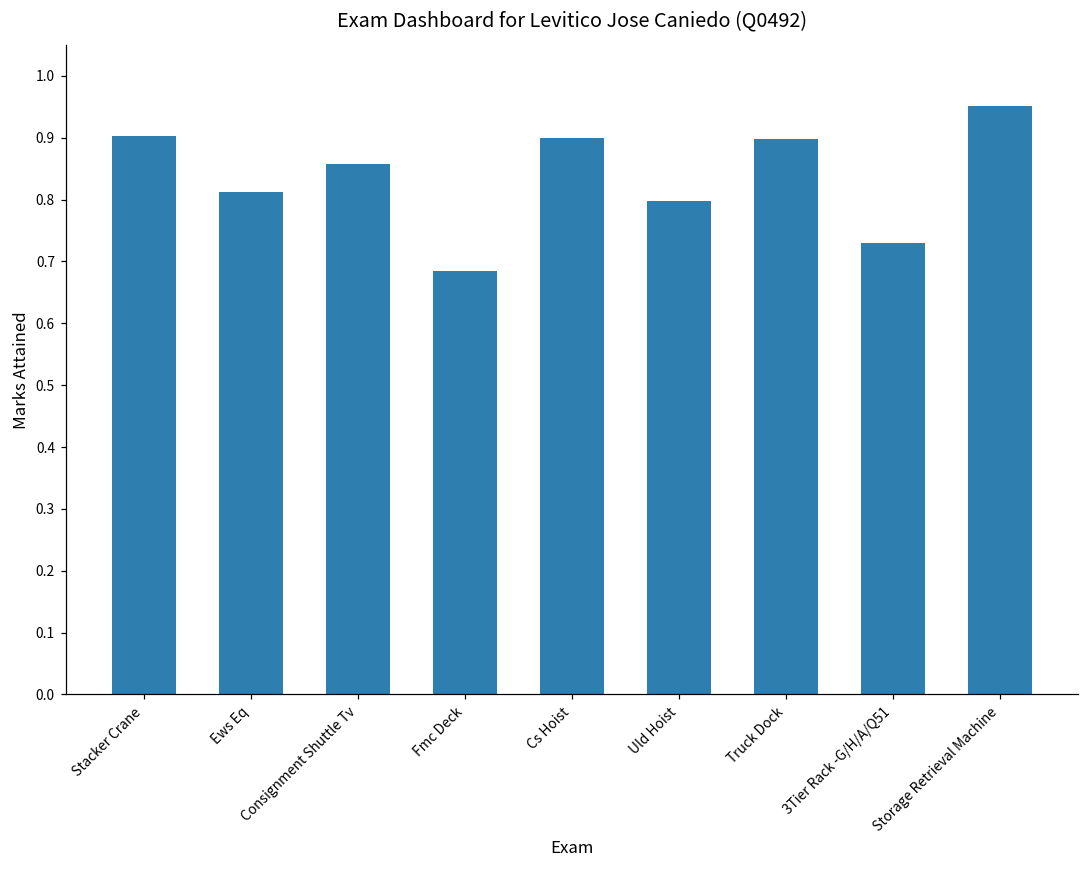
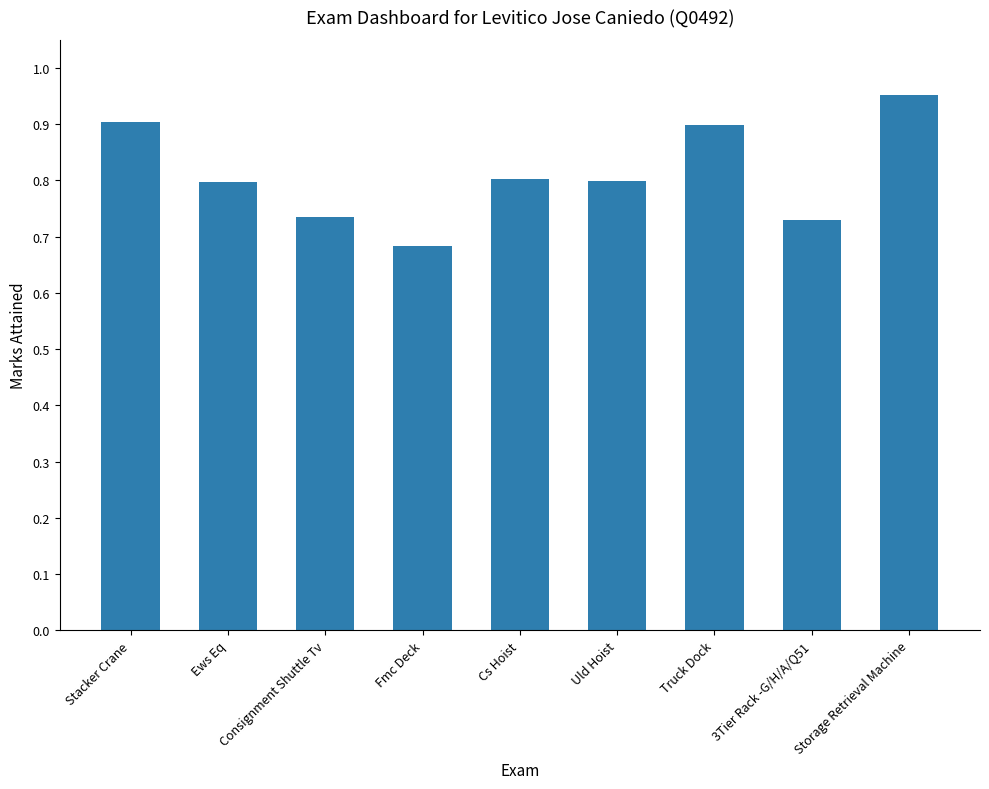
Ews Eq: 0.81 -> 0.80
Consignment Shuttle Tv: 0.86 -> 0.74
Cs Hoist: 0.90 -> 0.80
